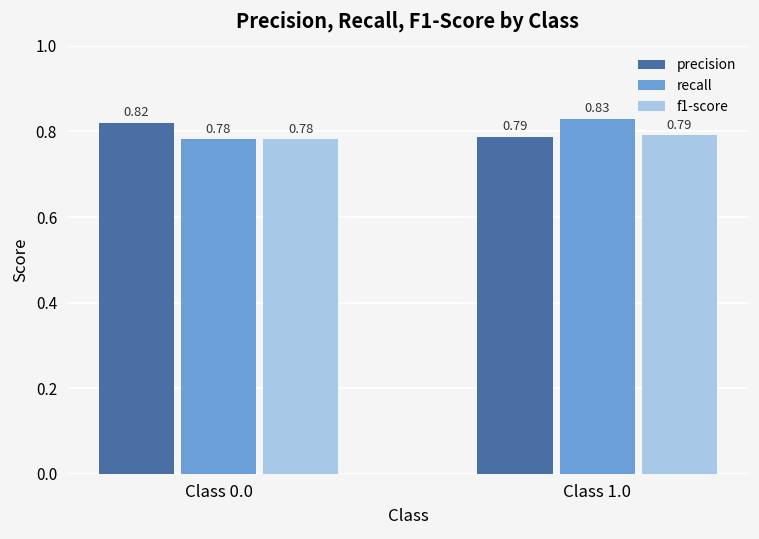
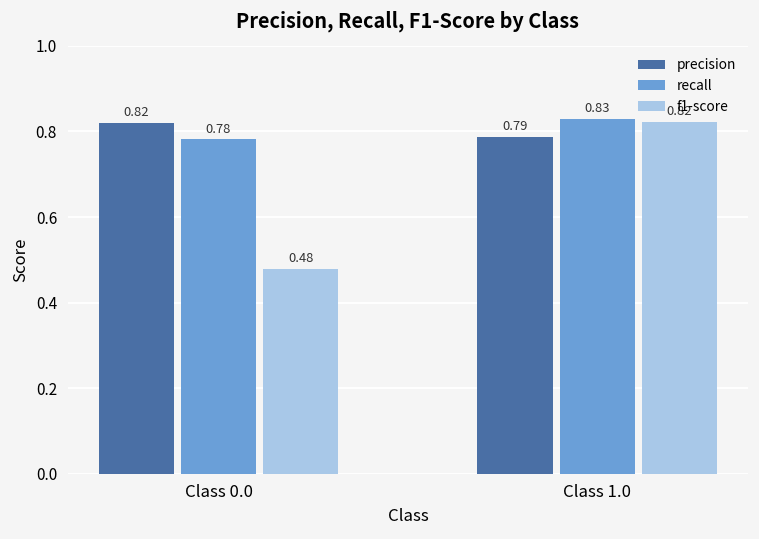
f1-score, Class 0.0: 0.78 -> 0.48
f1-score, Class 1.0: 0.79 -> 0.82
